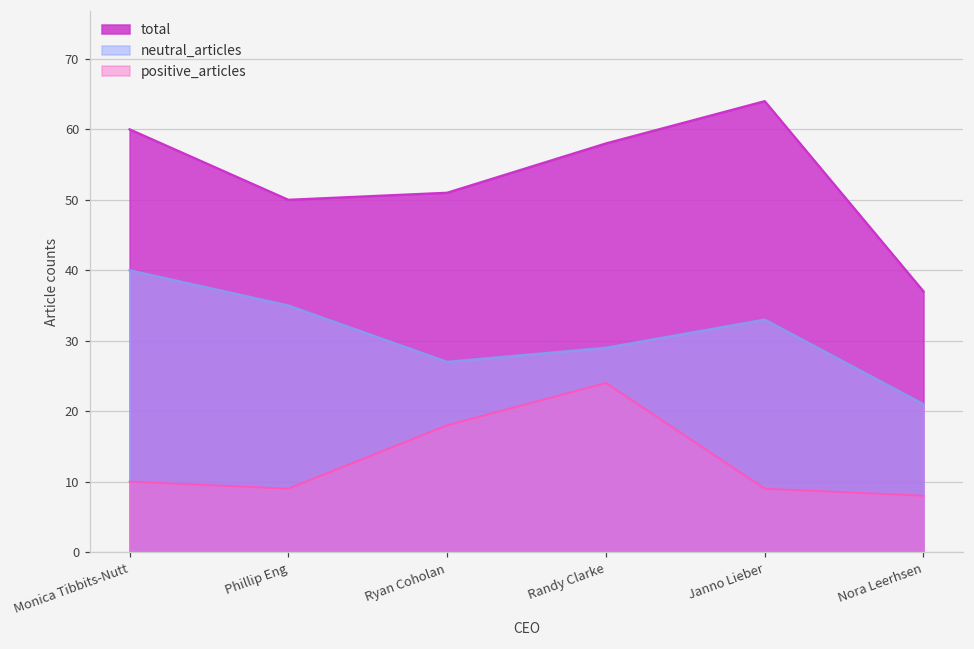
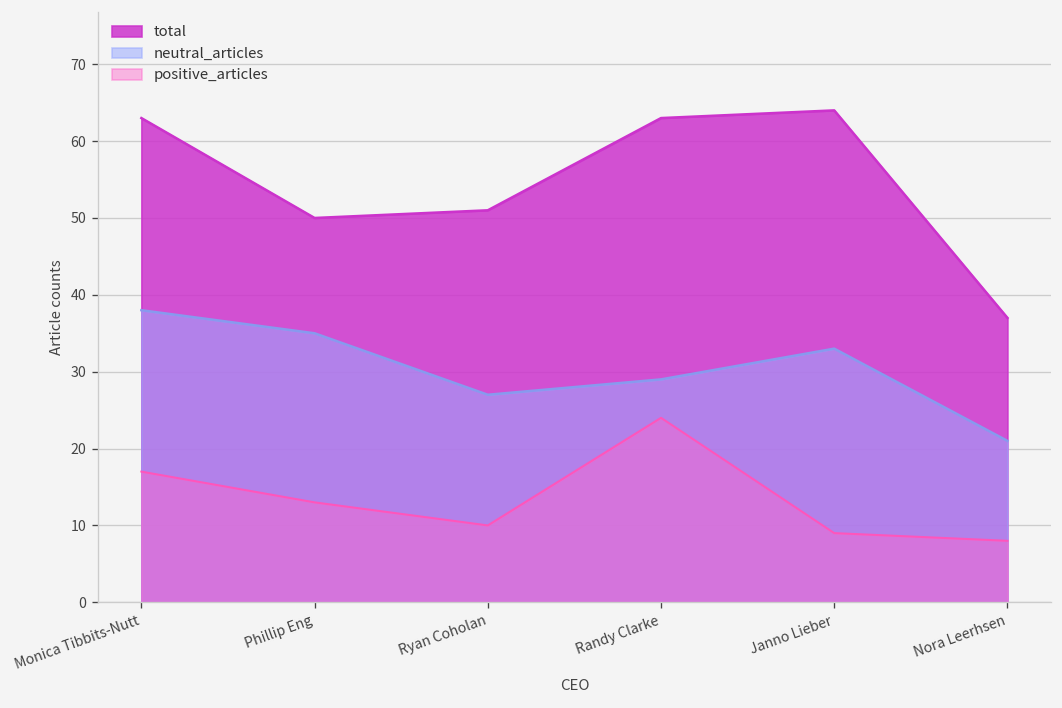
total, Monica Tibbits-Nutt: 60 -> 63
neutral_articles, Monica Tibbits-Nutt: 40 -> 38
positive_articles, Monica Tibbits-Nutt: 10 -> 17
positive_articles, Phillip Eng: 9 -> 13
positive_articles, Ryan Coholan: 18 -> 10
total, Randy Clarke: 58 -> 63
